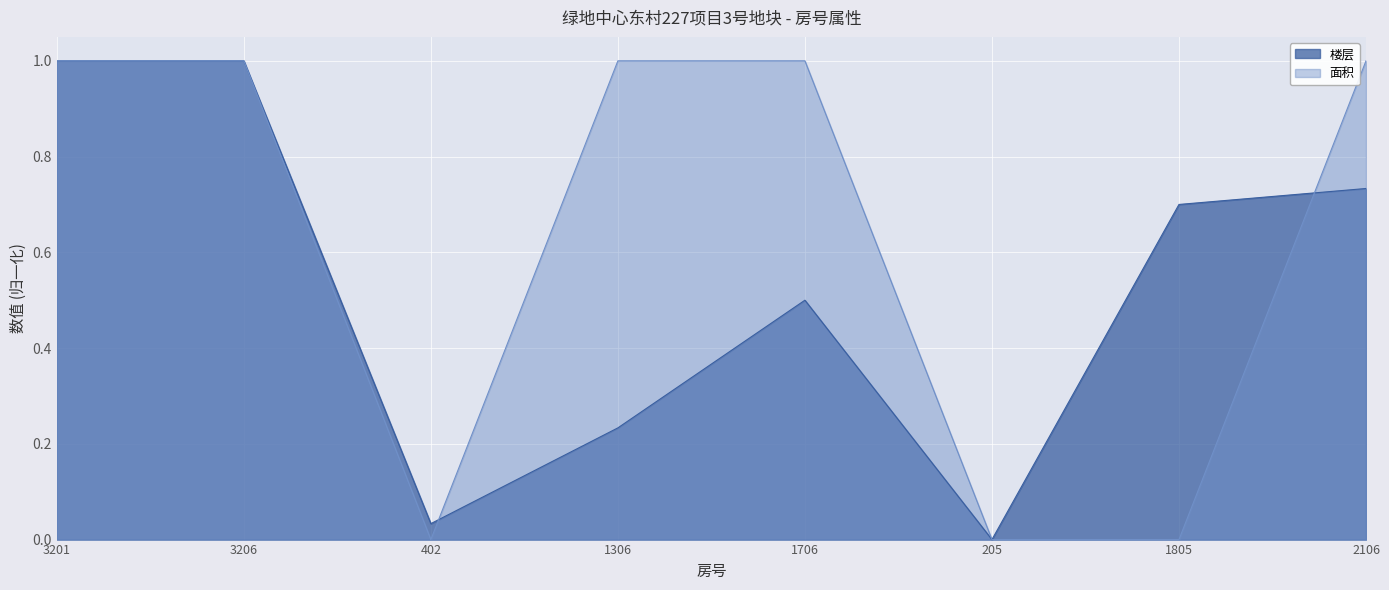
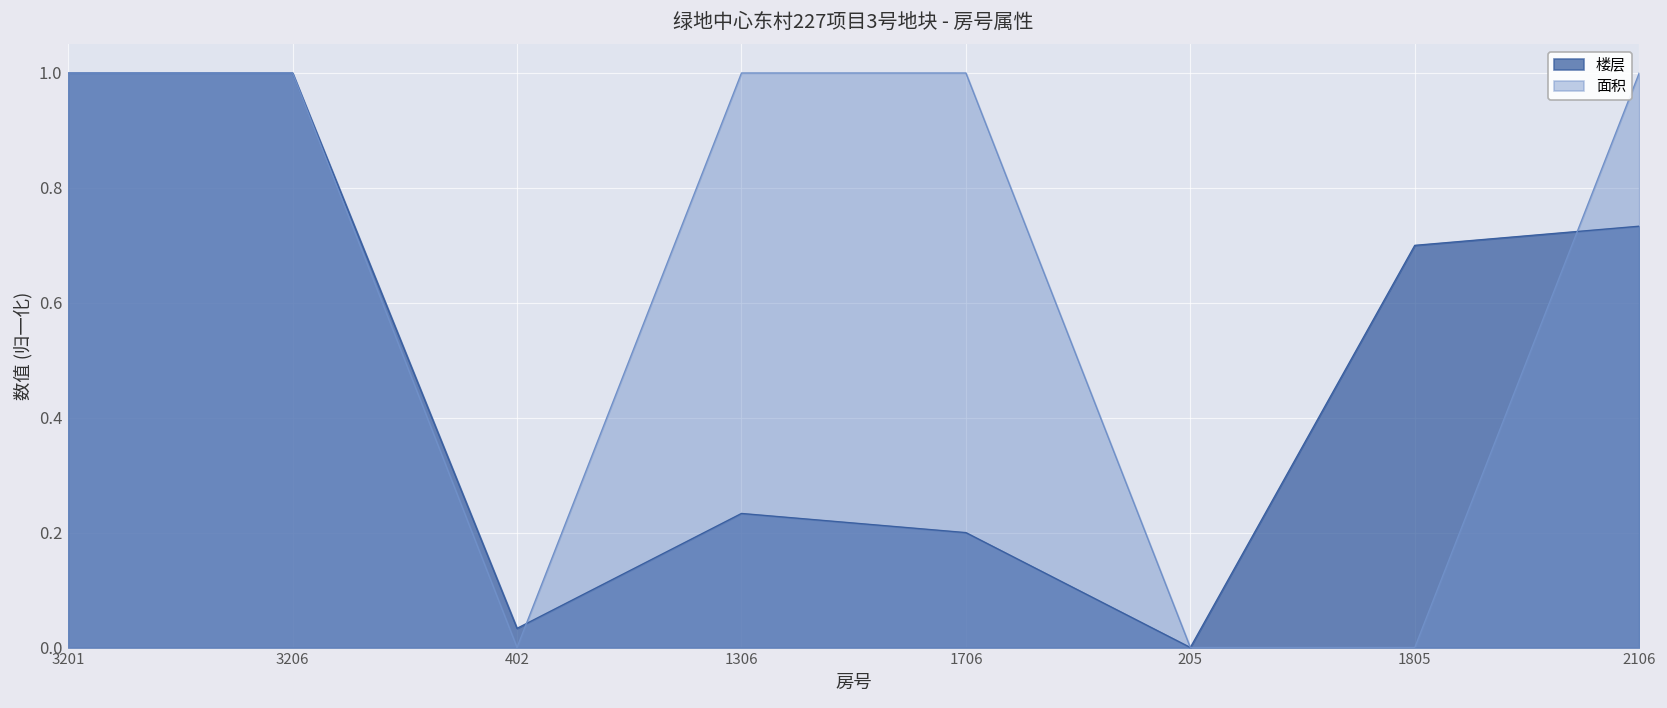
楼层, 1706: 0.50 -> 0.20
